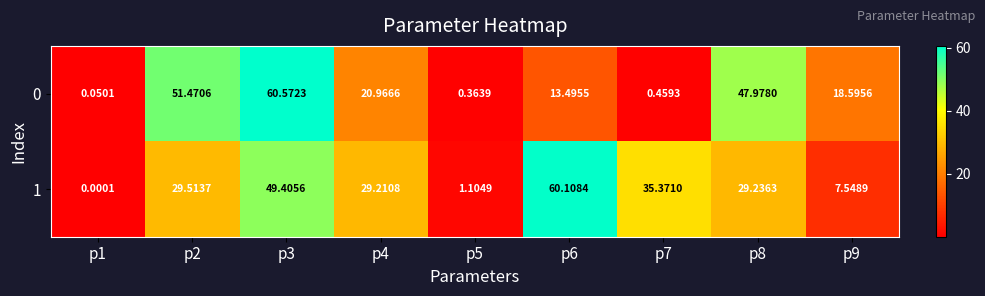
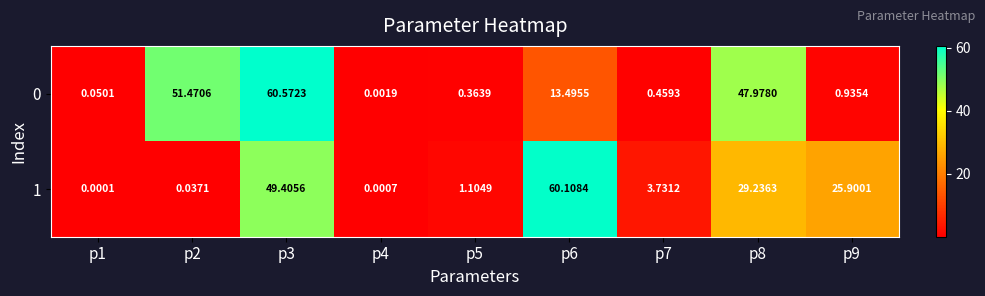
0, p4: 20.9666 -> 0.0019
0, p9: 18.5956 -> 0.9354
1, p2: 29.5137 -> 0.0371
1, p4: 29.2108 -> 0.0007
1, p7: 35.3710 -> 3.7312
1, p9: 7.5489 -> 25.9001
